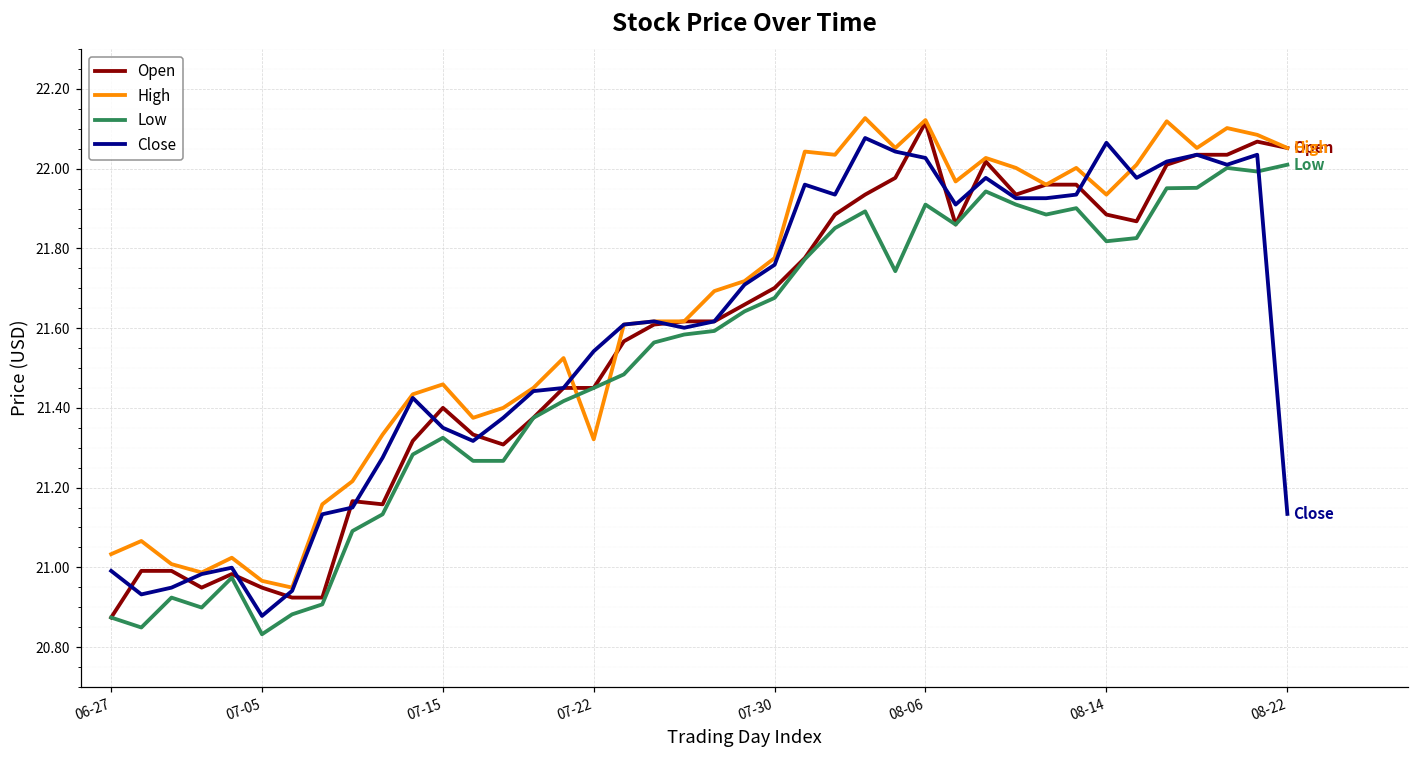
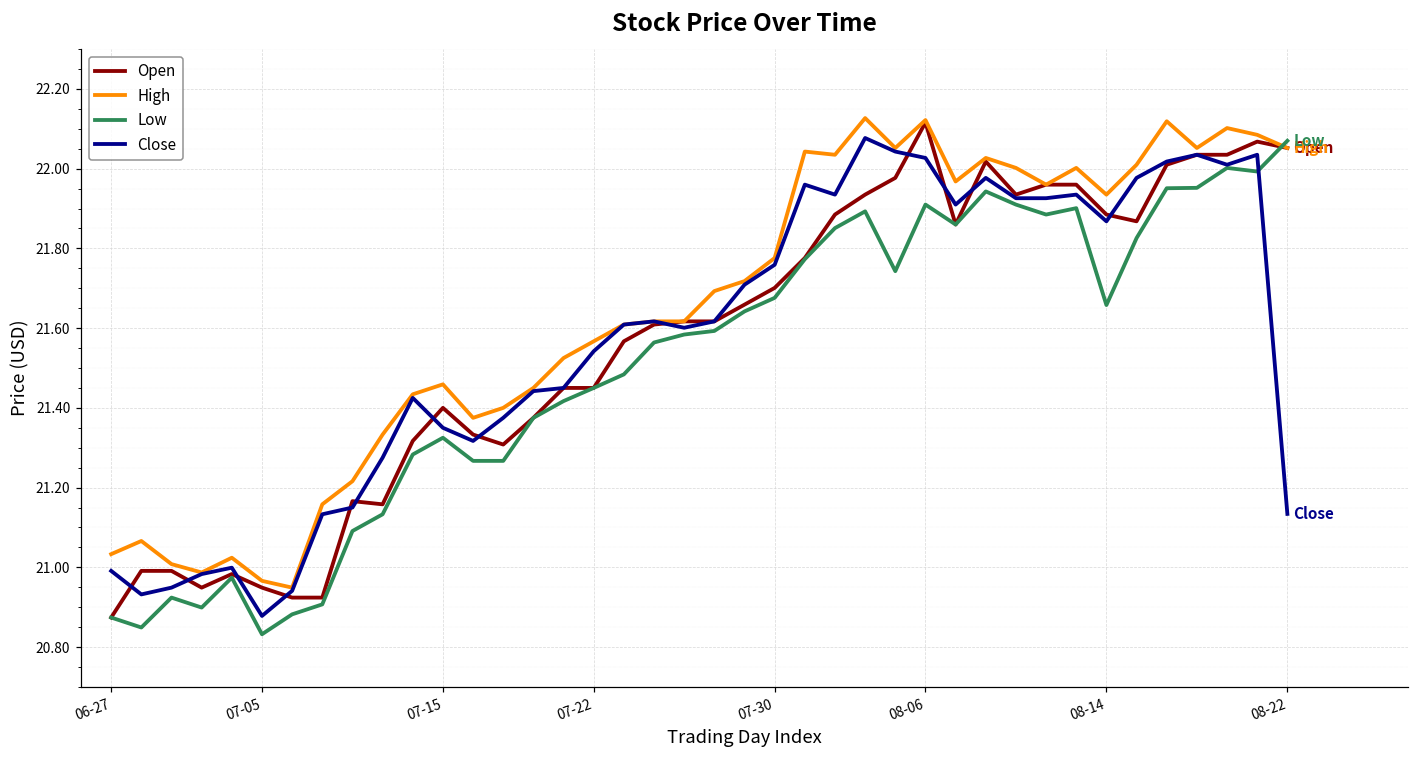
High, 07-22: 21.32 -> 21.57
Low, 08-14: 21.82 -> 21.66
Close, 08-14: 22.07 -> 21.87
Low, 08-22: 22.01 -> 22.07
